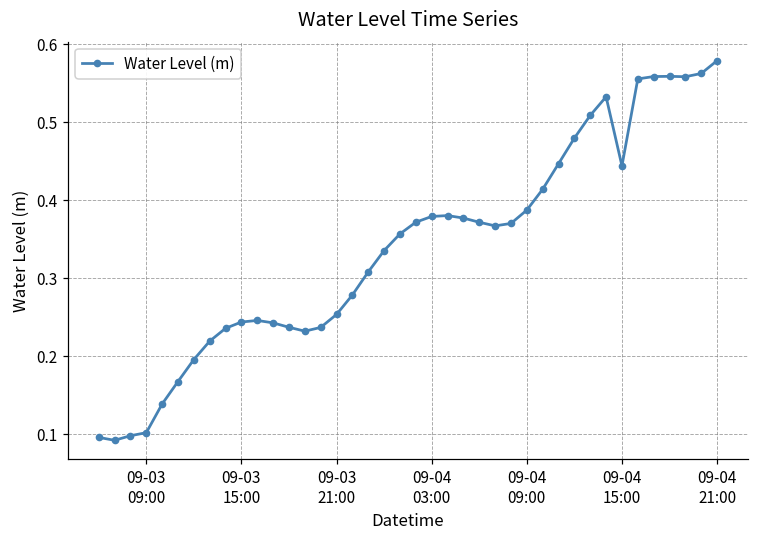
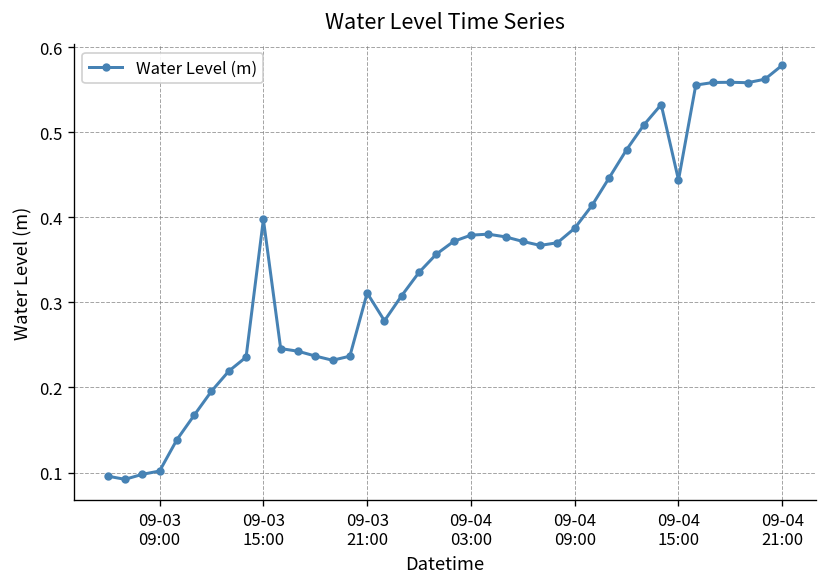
09-03 15:00: 0.24 -> 0.40
09-03 21:00: 0.25 -> 0.31
